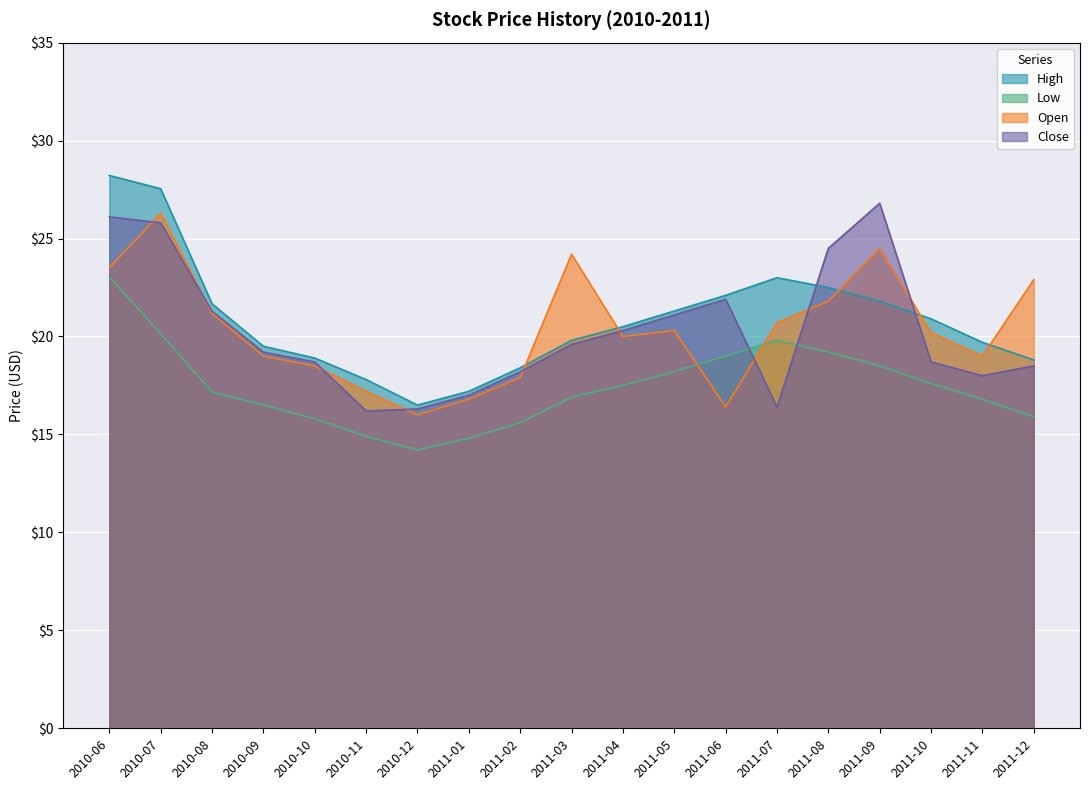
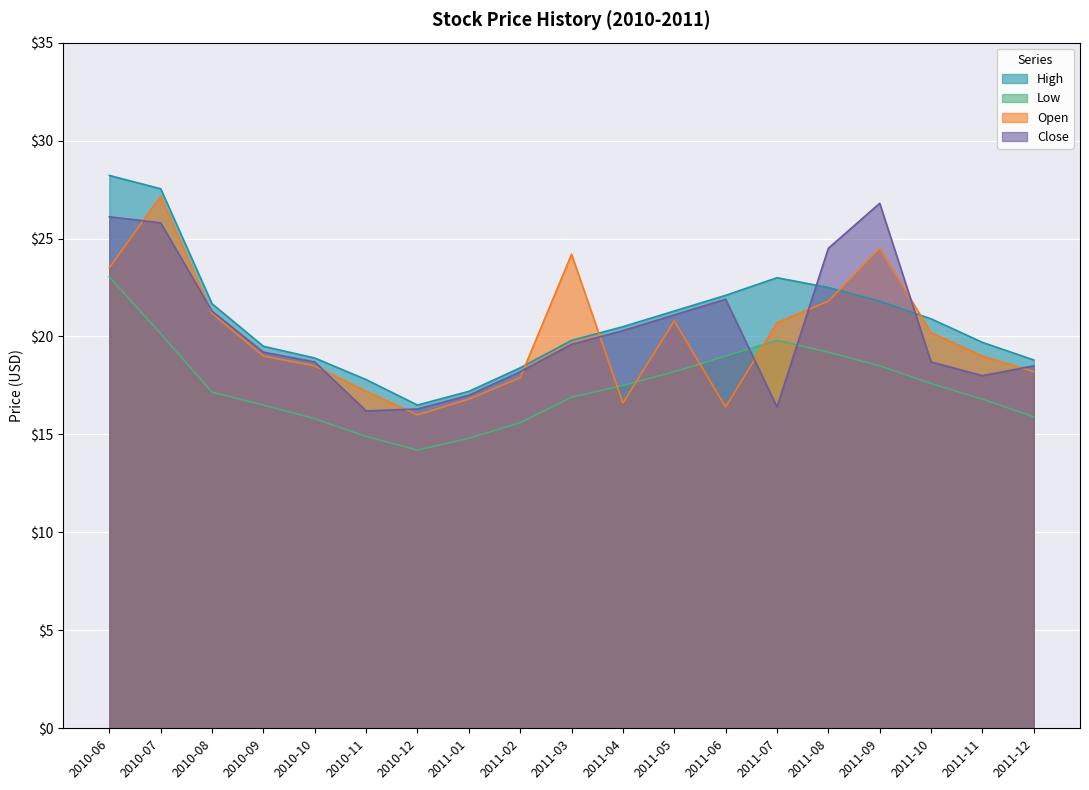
Open, 2010-07: $26.3 -> $27.2
Open, 2011-04: $20.0 -> $16.6
Open, 2011-05: $20.3 -> $20.8
Open, 2011-12: $22.9 -> $18.2
